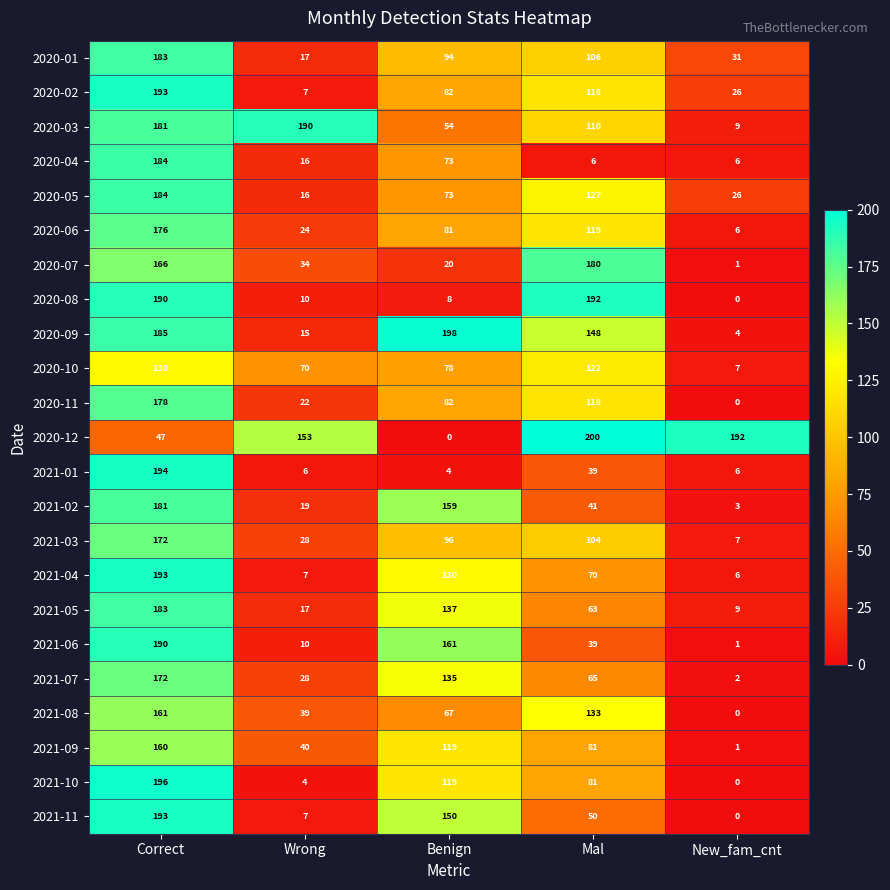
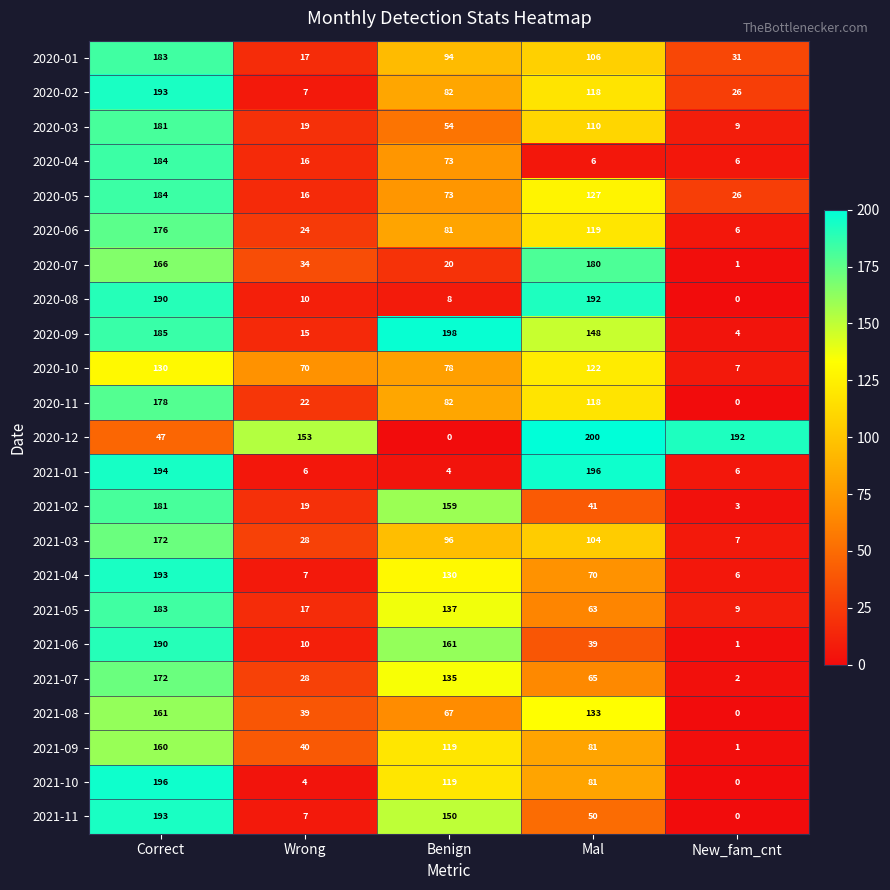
2020-03, Wrong: 190 -> 19
2021-01, Mal: 39 -> 196
